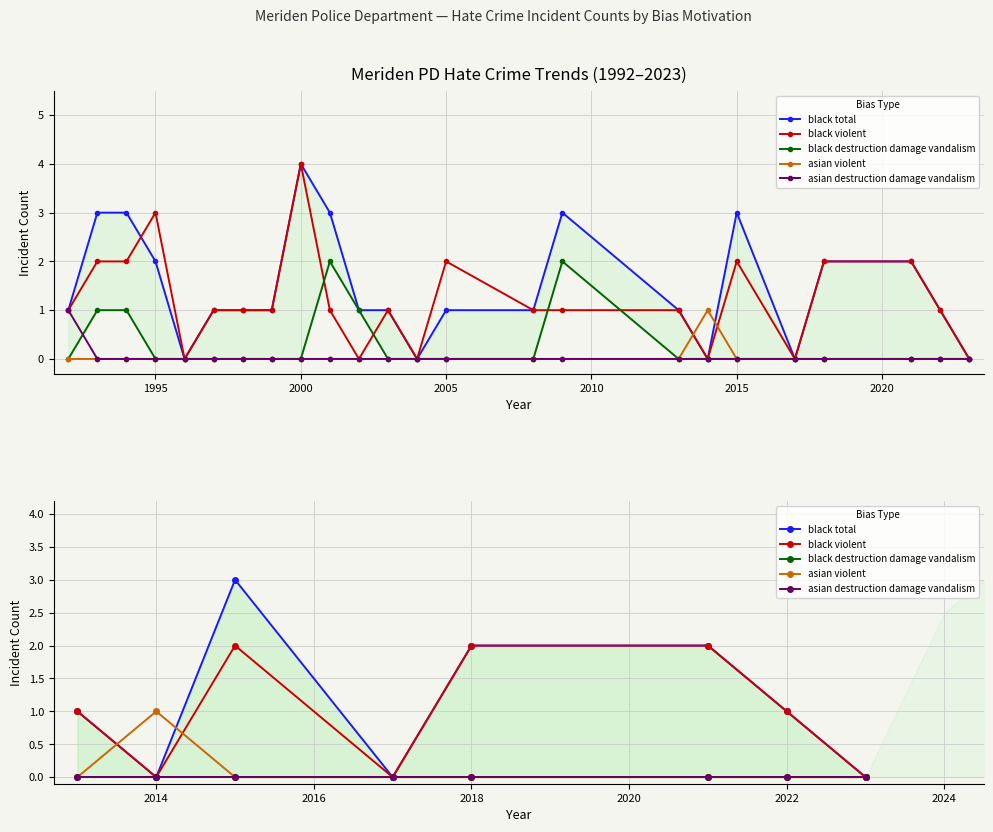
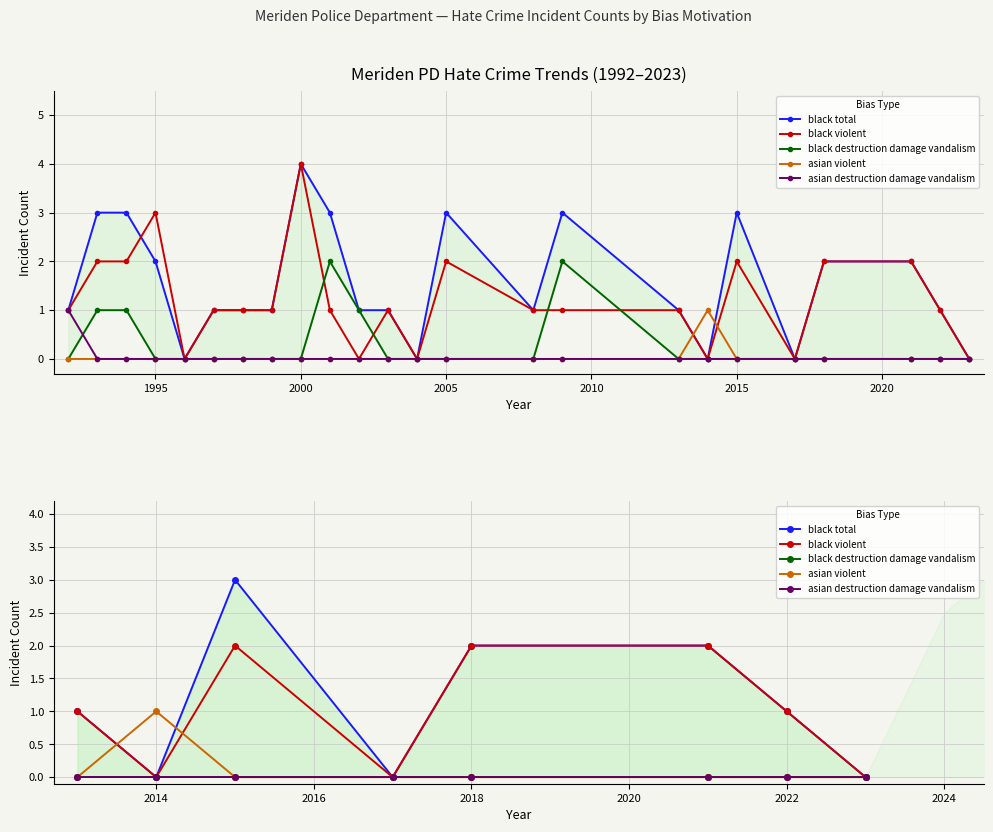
Meriden PD Hate Crime Trends (1992–2023), black total, 2005: 1 -> 3
